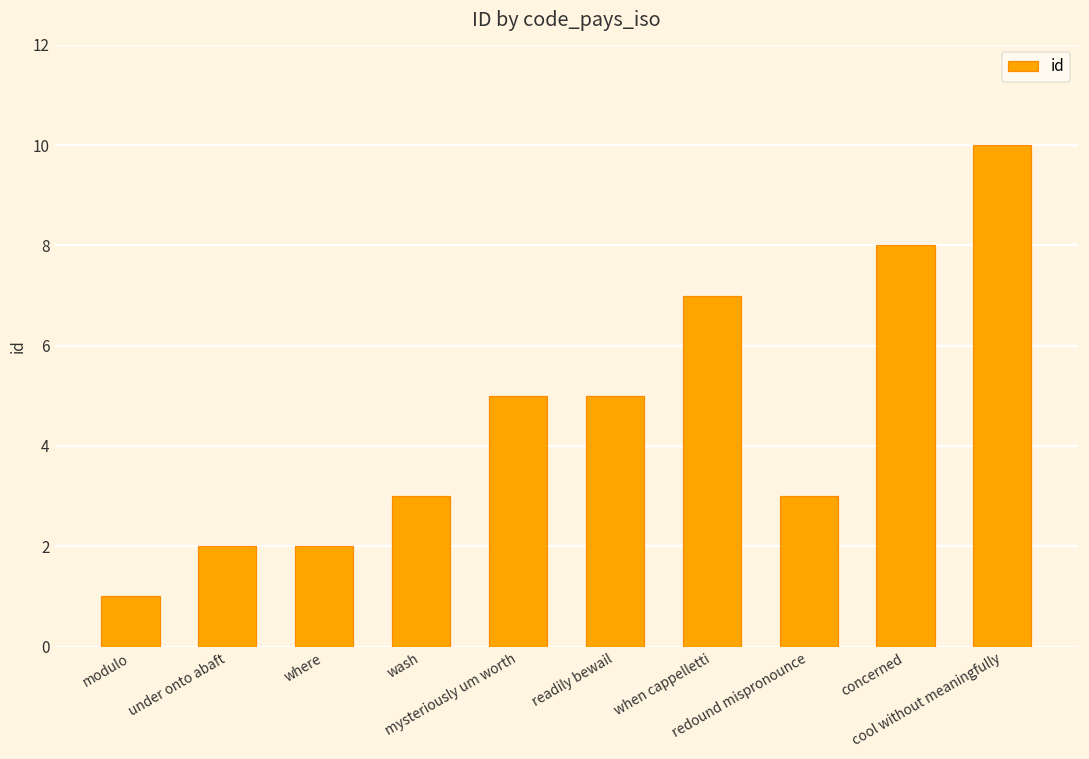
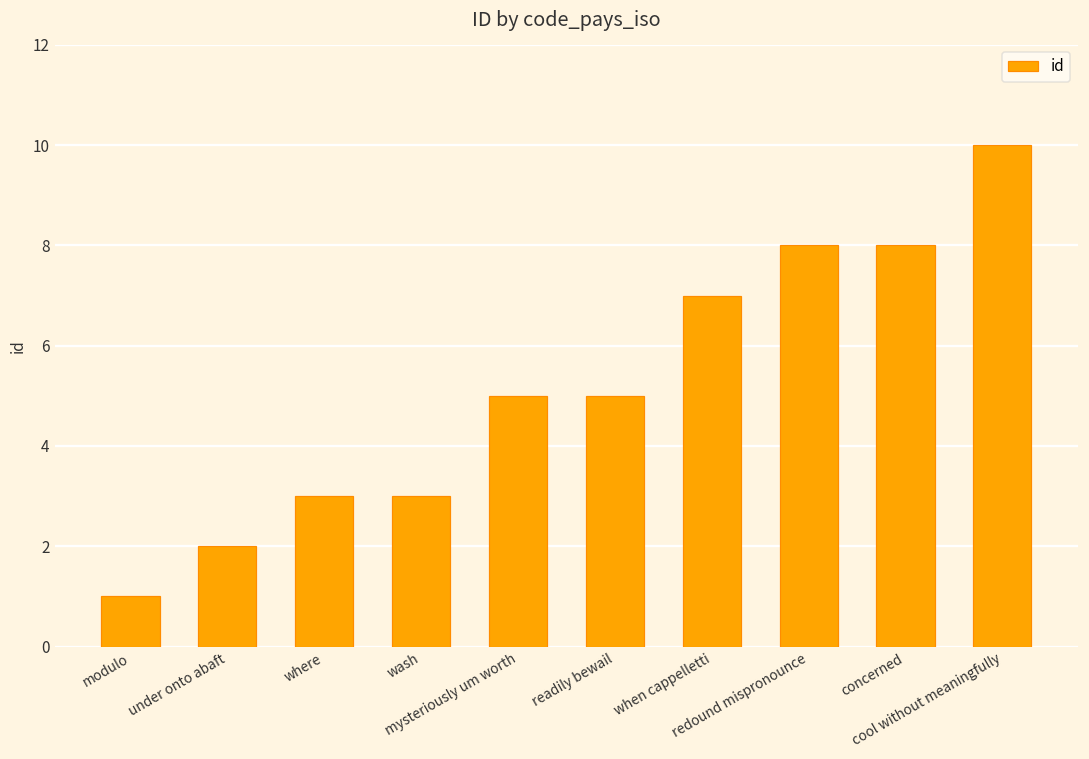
where: 2 -> 3
redound mispronounce: 3 -> 8
